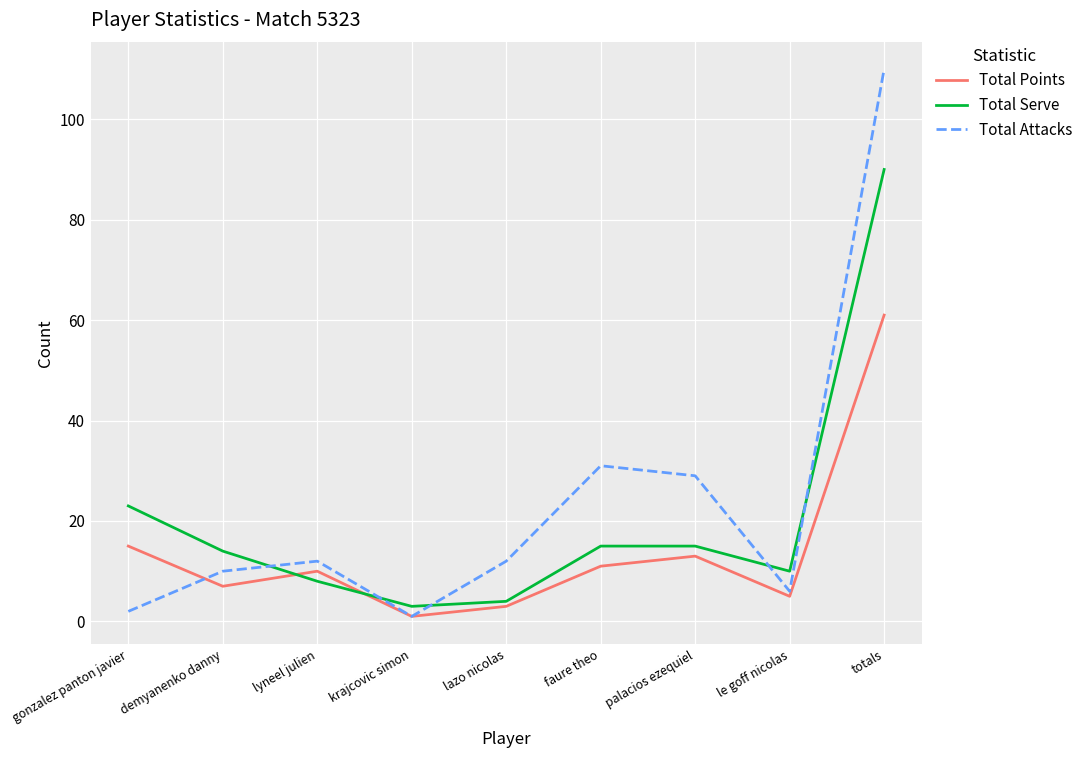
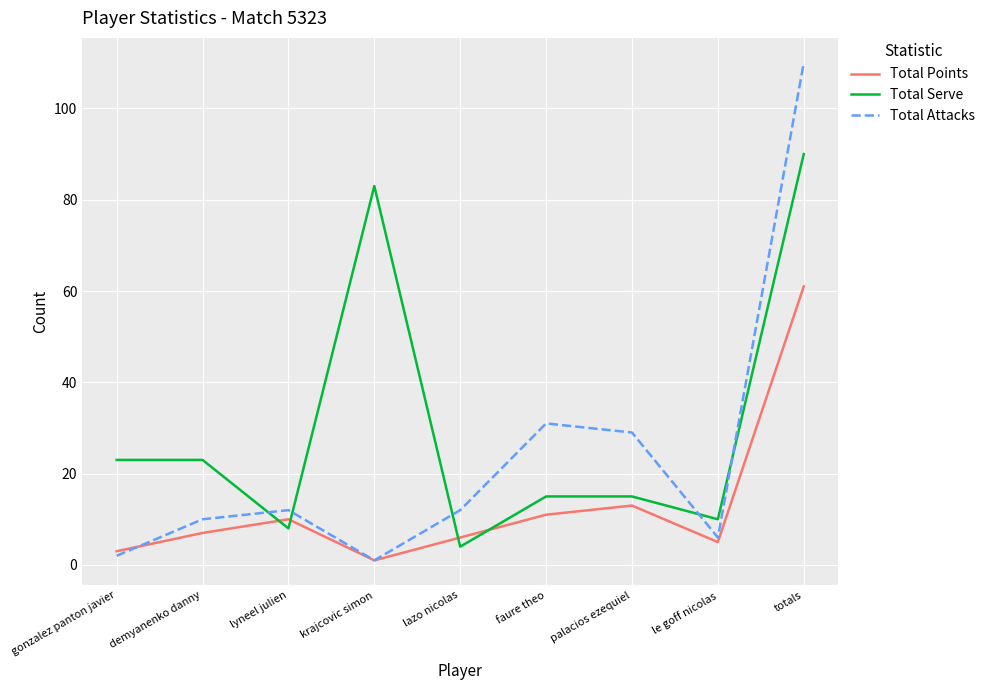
Total Points, gonzalez panton javier: 15 -> 3
Total Serve, demyanenko danny: 14 -> 23
Total Serve, krajcovic simon: 3 -> 83
Total Points, lazo nicolas: 3 -> 6
